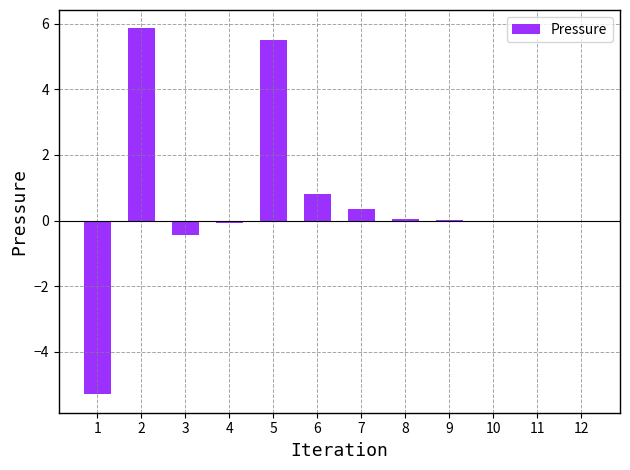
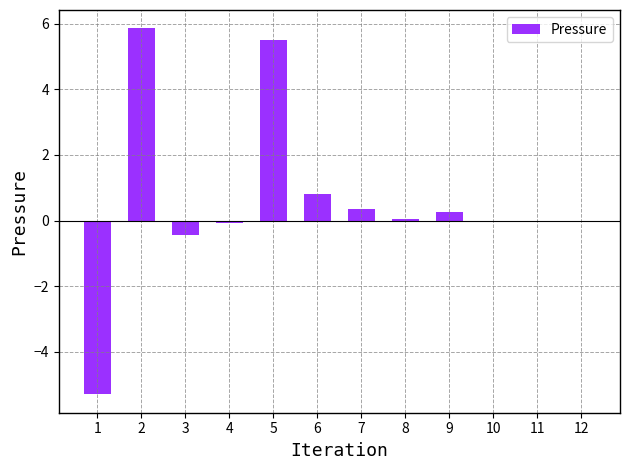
9: 0.0 -> 0.3
